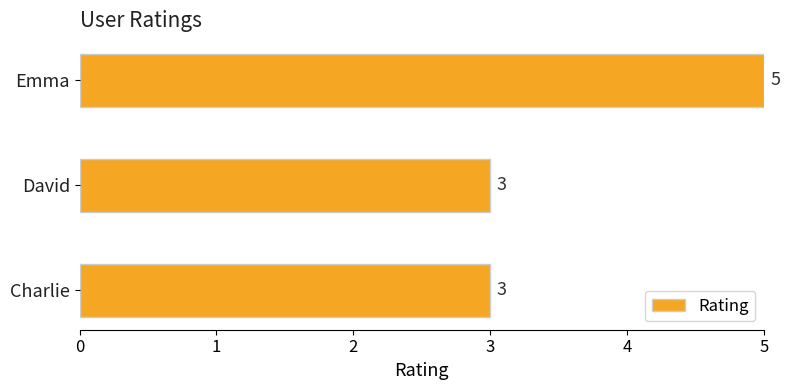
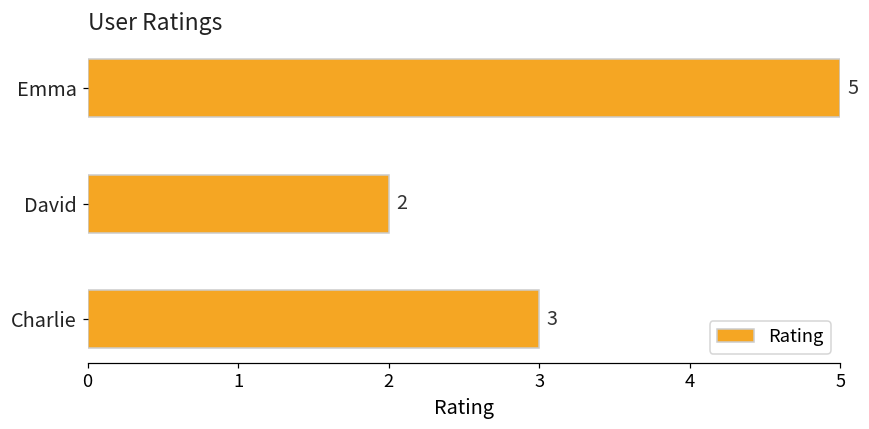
David: 3 -> 2
